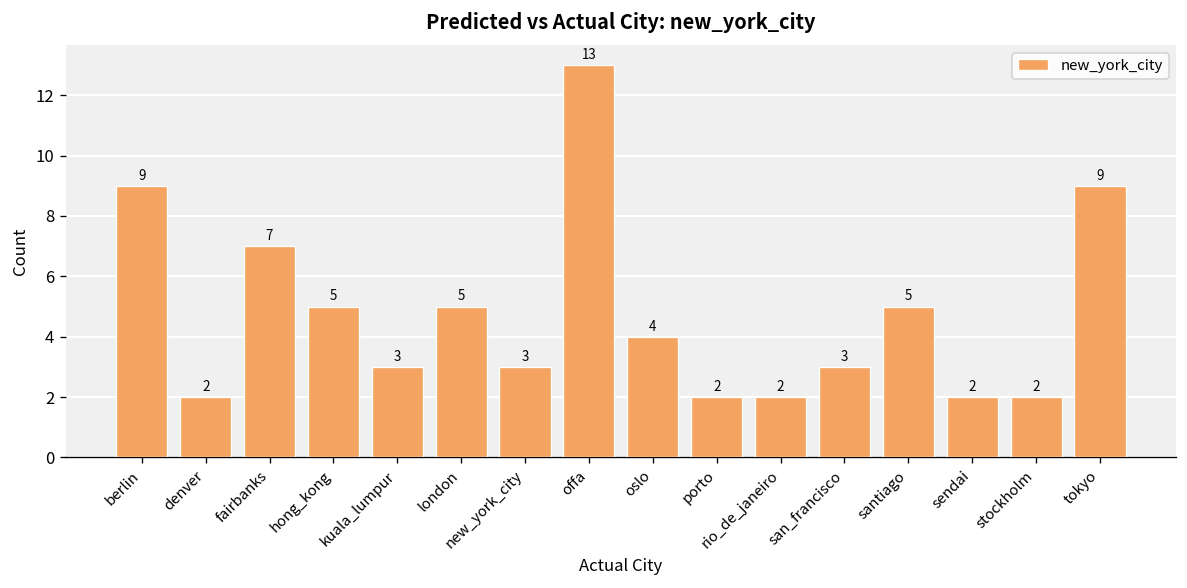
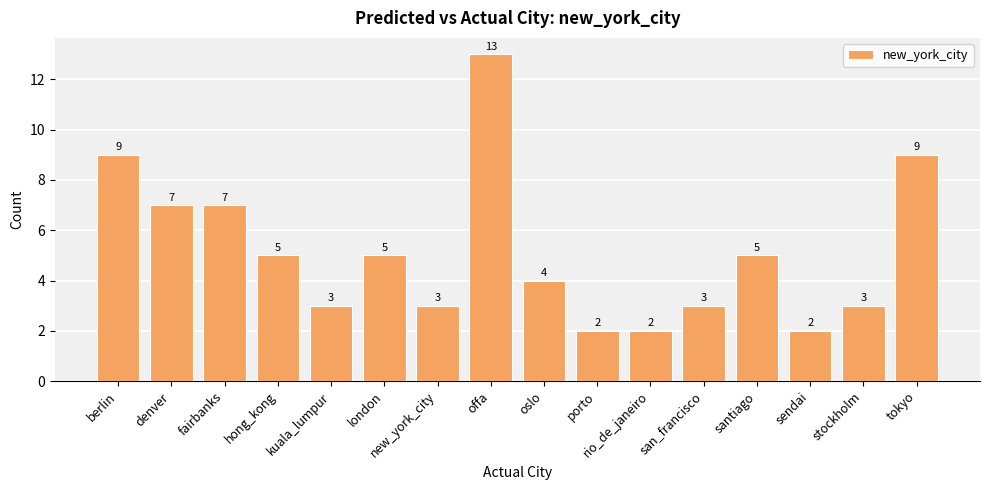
denver: 2 -> 7
stockholm: 2 -> 3
